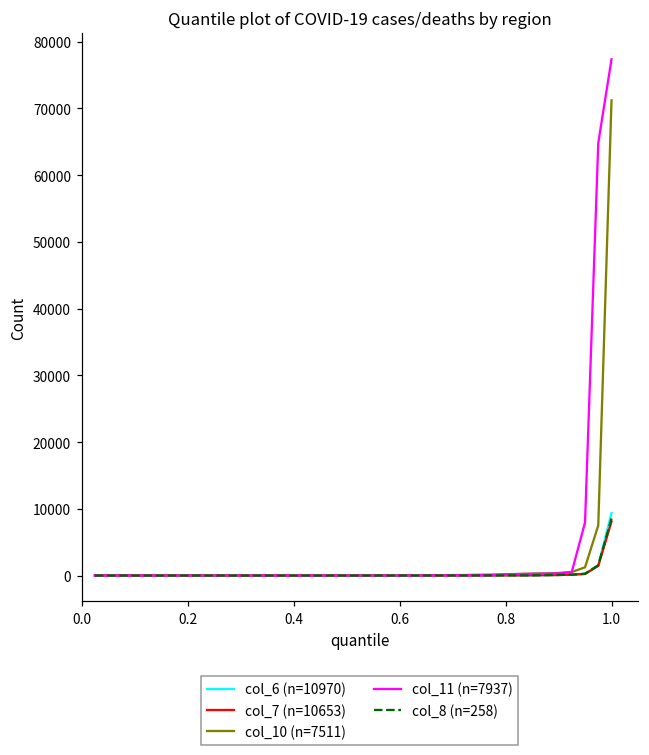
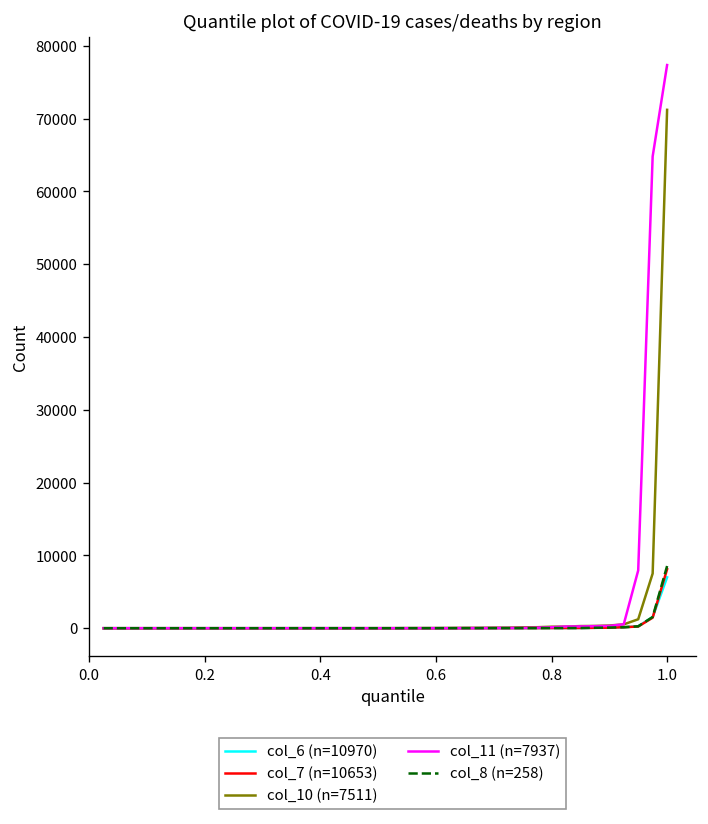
col_6 (n=10970), 1.0: 9000 -> 7000
